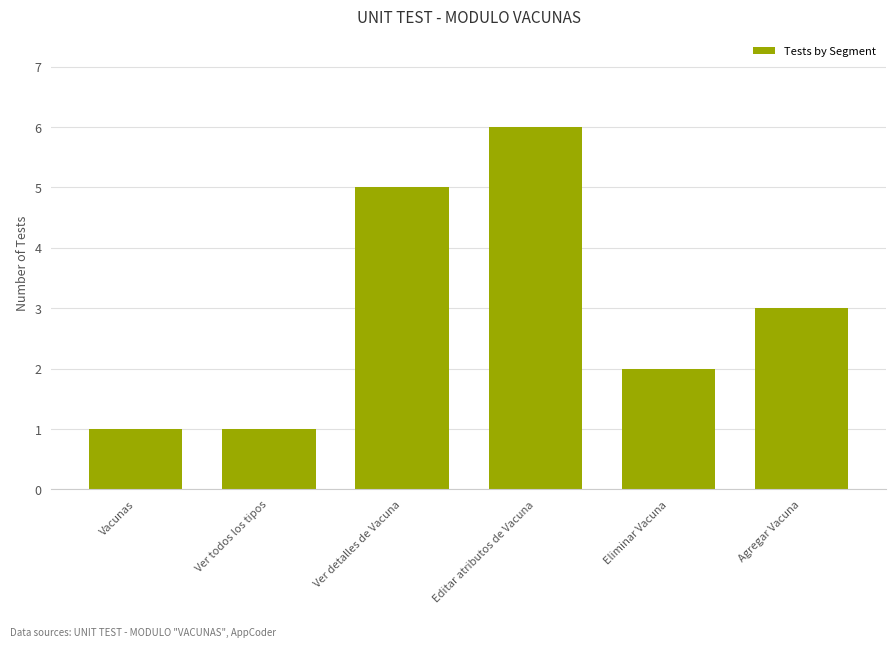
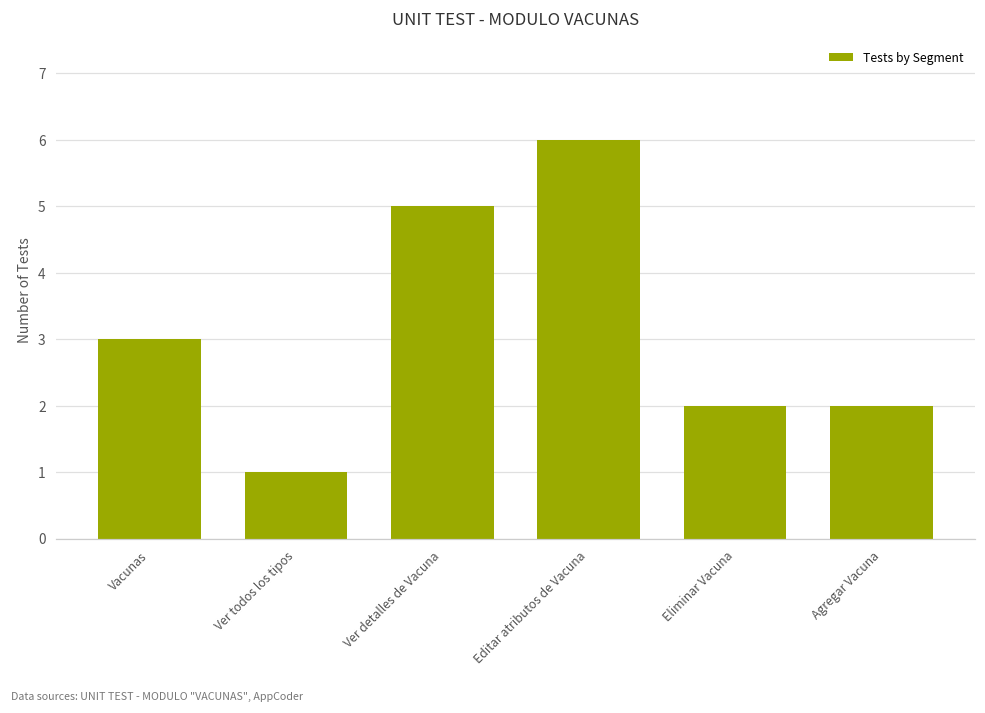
Vacunas: 1 -> 3
Agregar Vacuna: 3 -> 2
